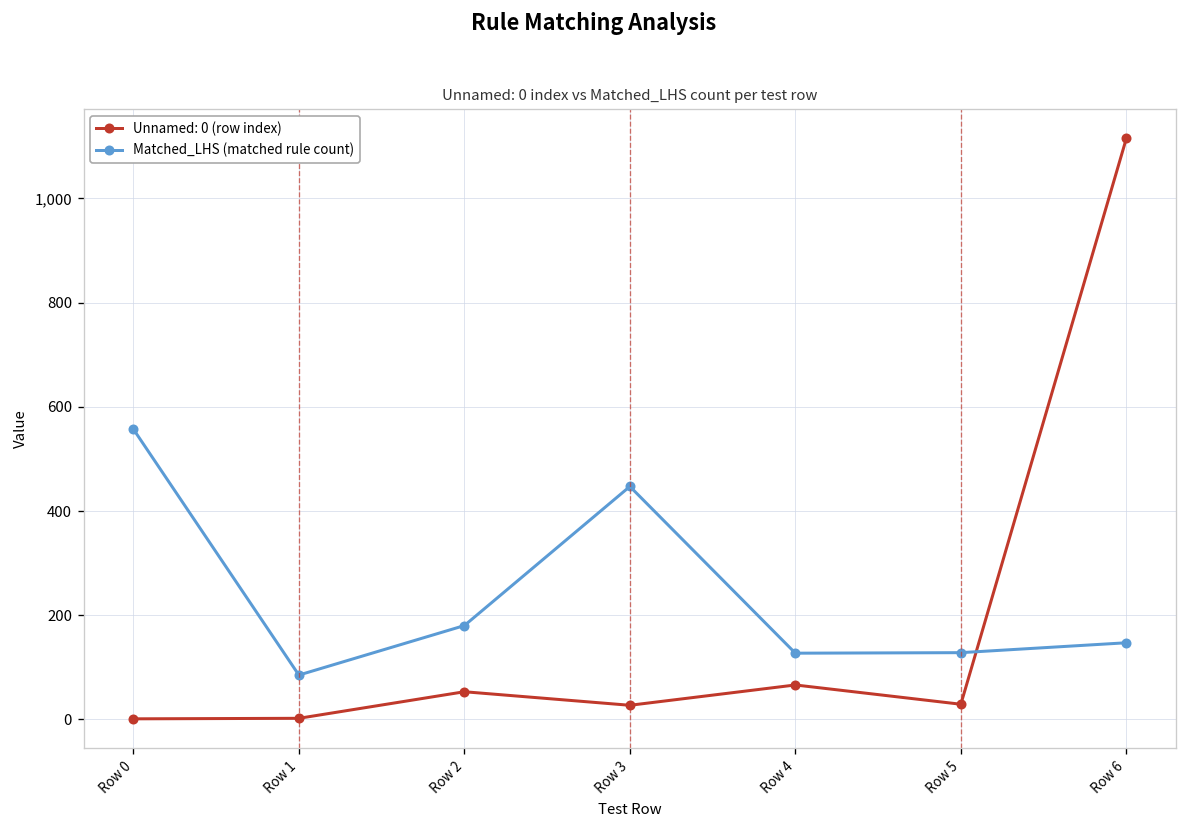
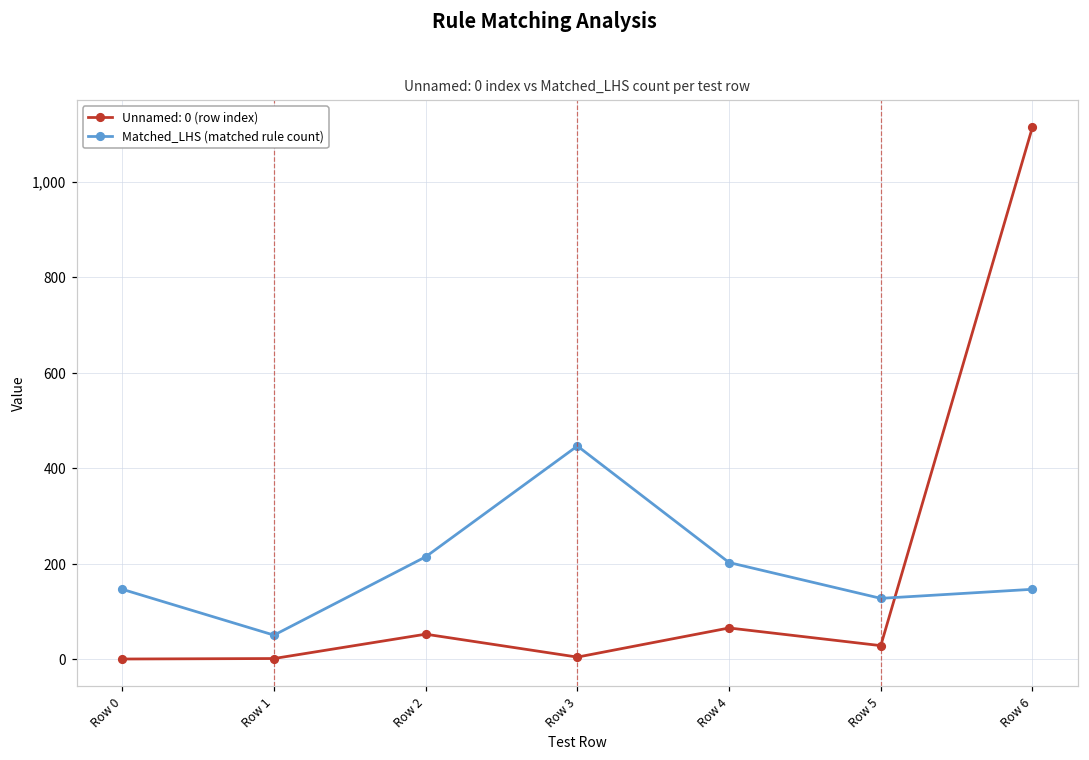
Matched_LHS (matched rule count), Row 0: 560 -> 150
Matched_LHS (matched rule count), Row 1: 90 -> 50
Matched_LHS (matched rule count), Row 2: 180 -> 220
Unnamed: 0 (row index), Row 3: 30 -> 10
Matched_LHS (matched rule count), Row 4: 130 -> 200
